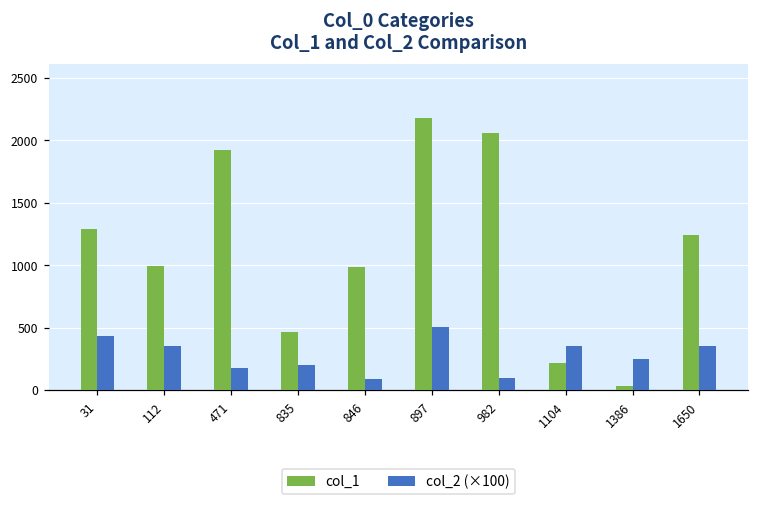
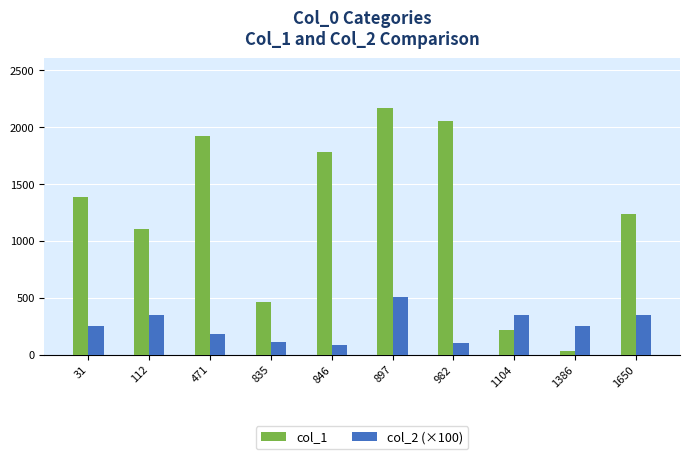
col_1, 31: 1290 -> 1390
col_2 (×100), 31: 430 -> 250
col_1, 112: 990 -> 1100
col_2 (×100), 835: 200 -> 110
col_1, 846: 980 -> 1790
